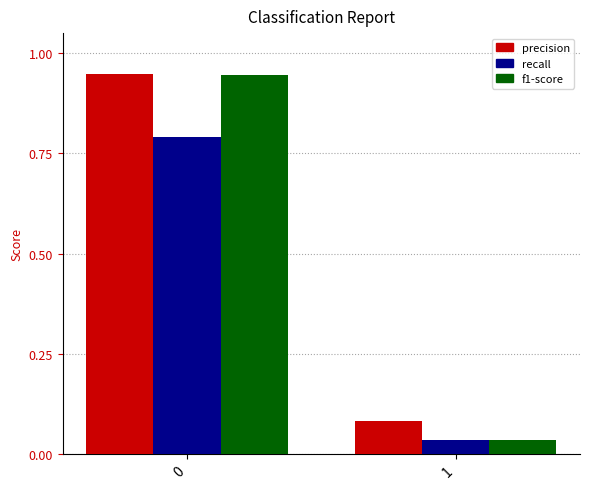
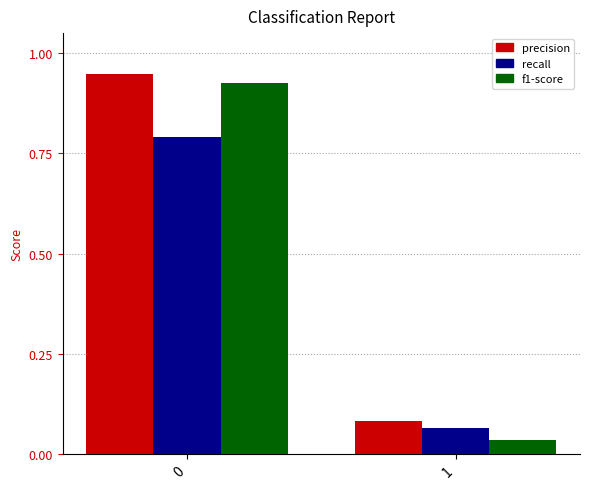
f1-score, 0: 0.95 -> 0.93
recall, 1: 0.04 -> 0.07
